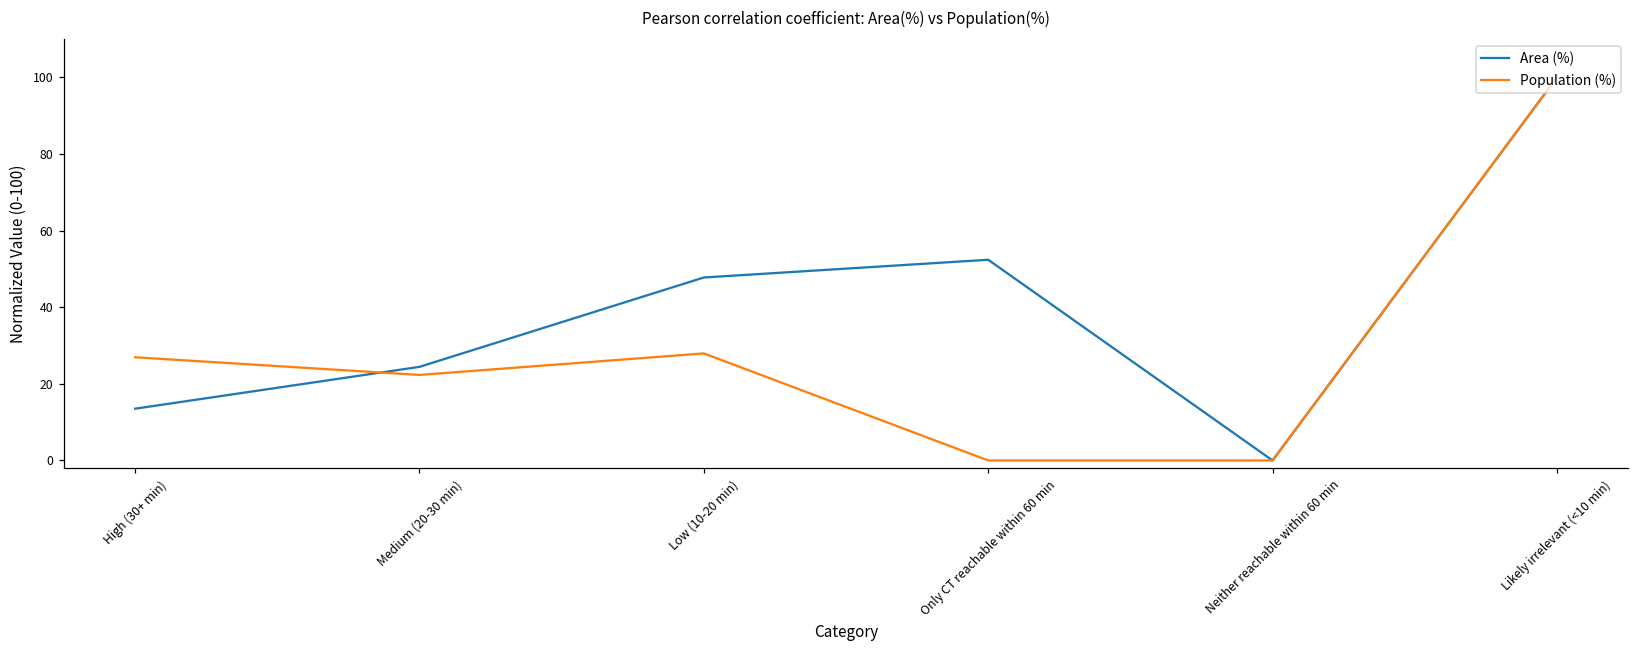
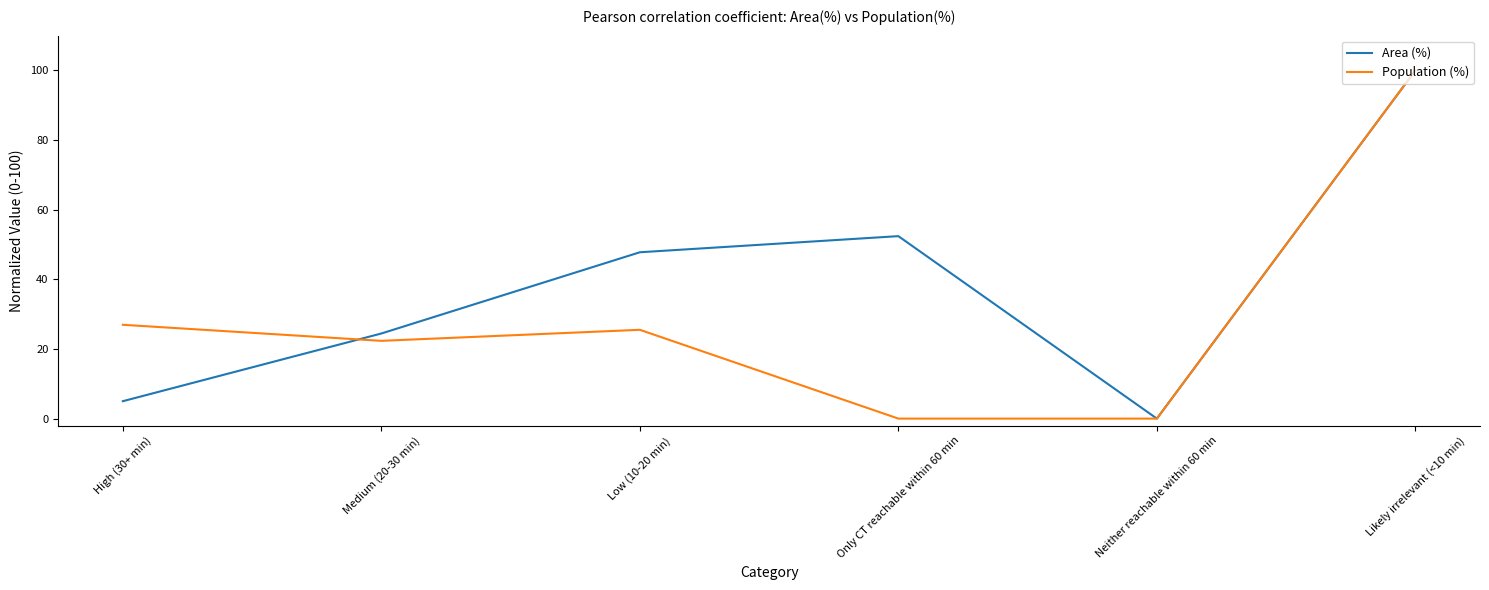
Area (%), High (30+ min): 14 -> 5
Population (%), Low (10-20 min): 28 -> 26
